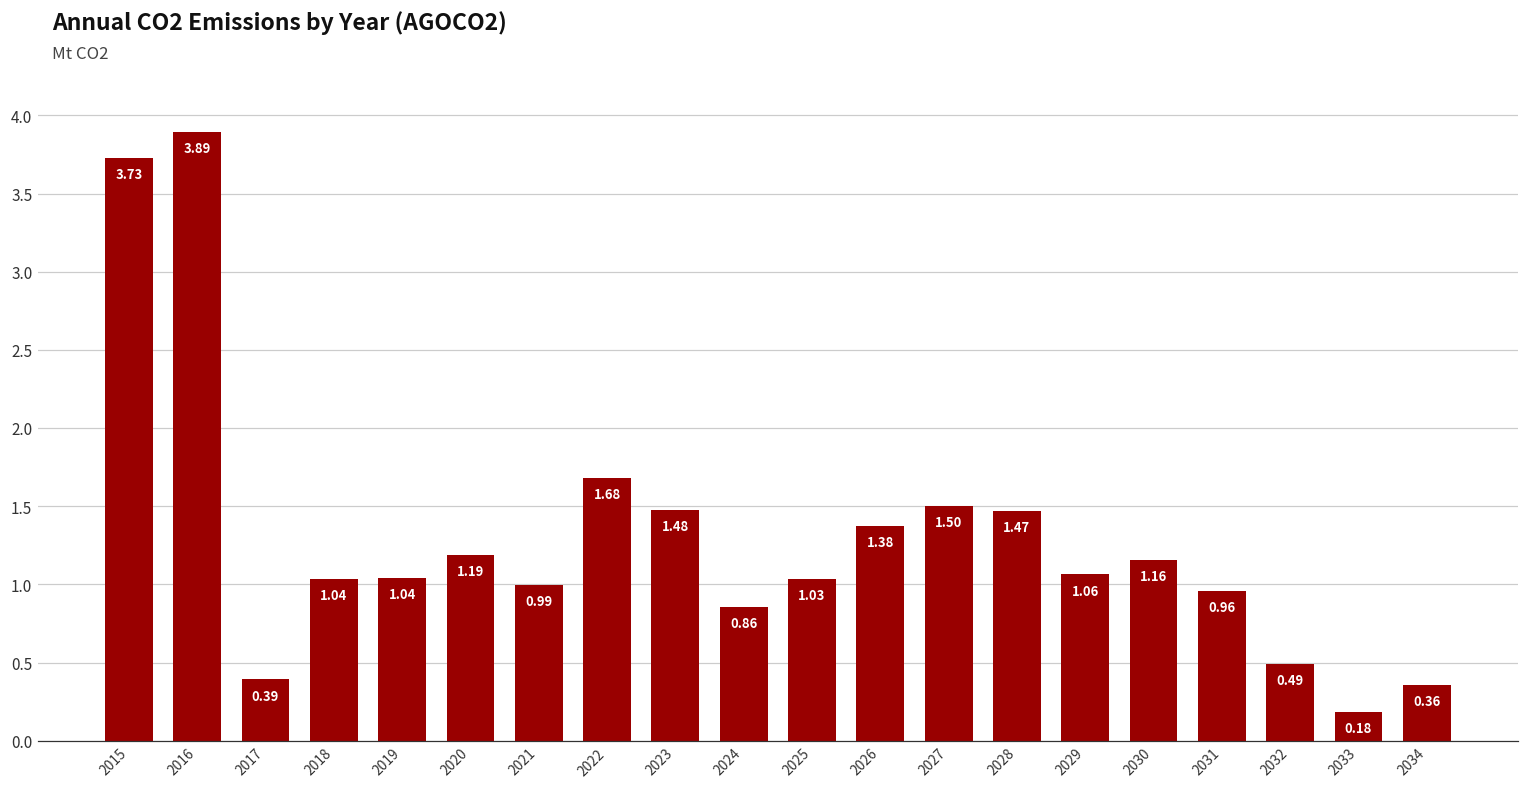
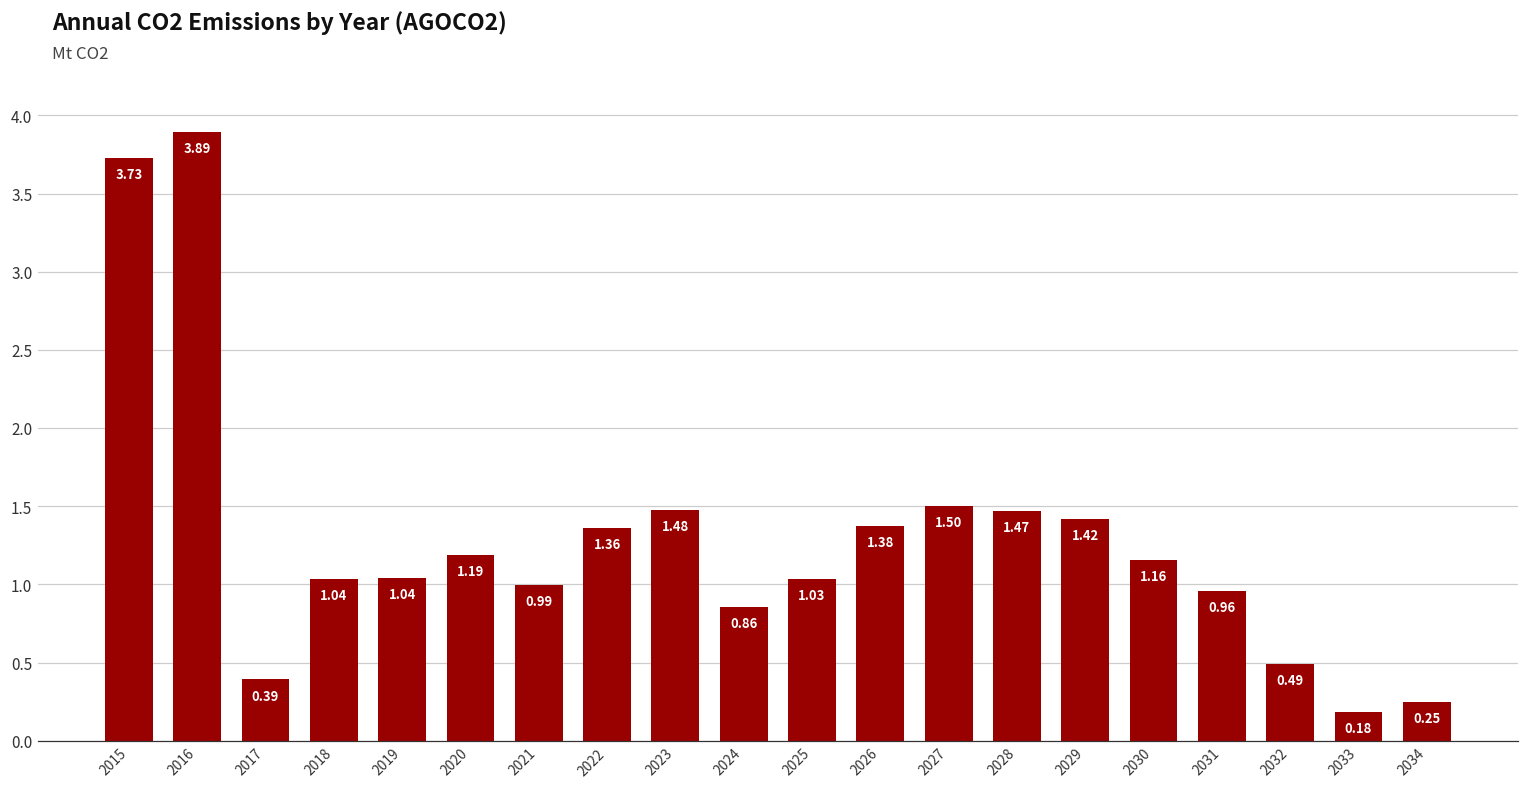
2022: 1.68 -> 1.36
2029: 1.06 -> 1.42
2034: 0.36 -> 0.25
